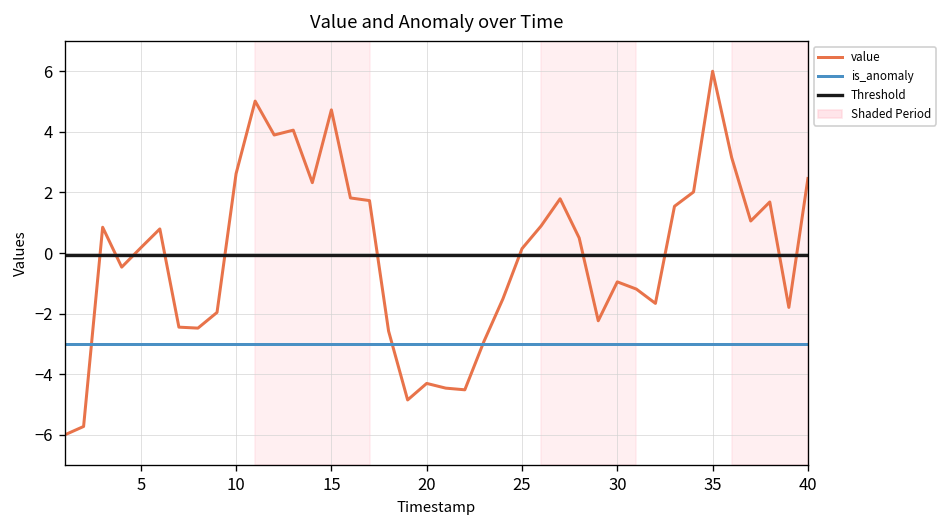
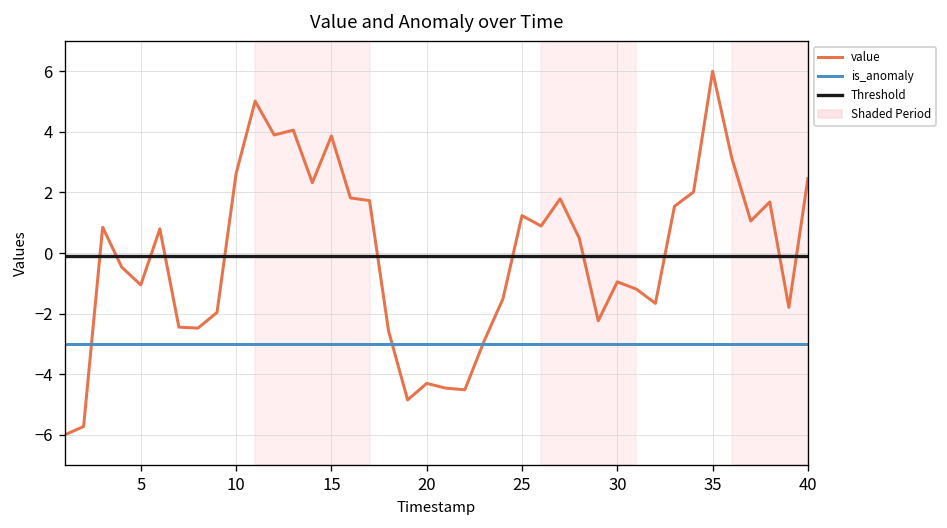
value, 5: 0.2 -> -1.0
value, 15: 4.7 -> 3.9
value, 25: 0.1 -> 1.2
